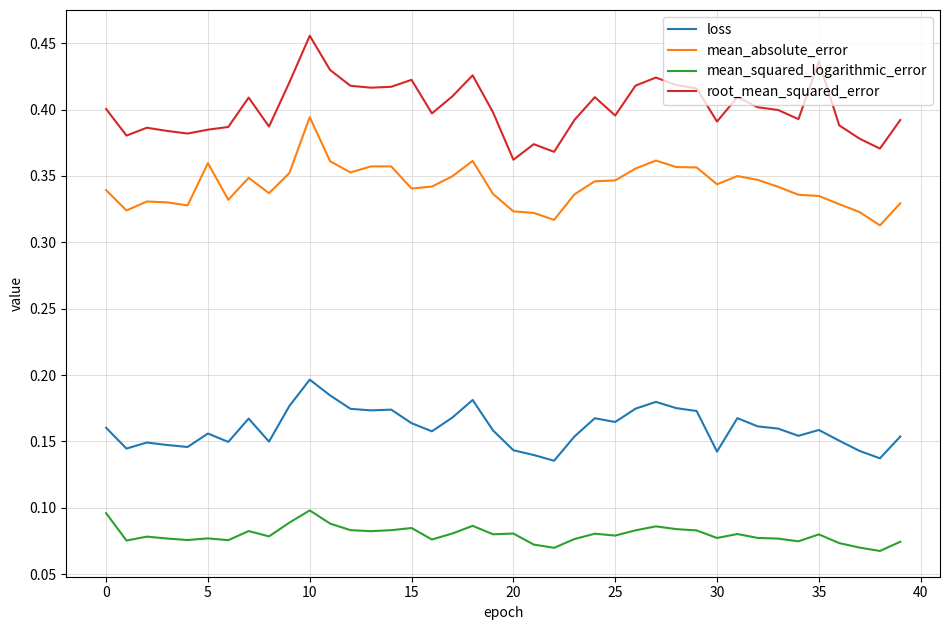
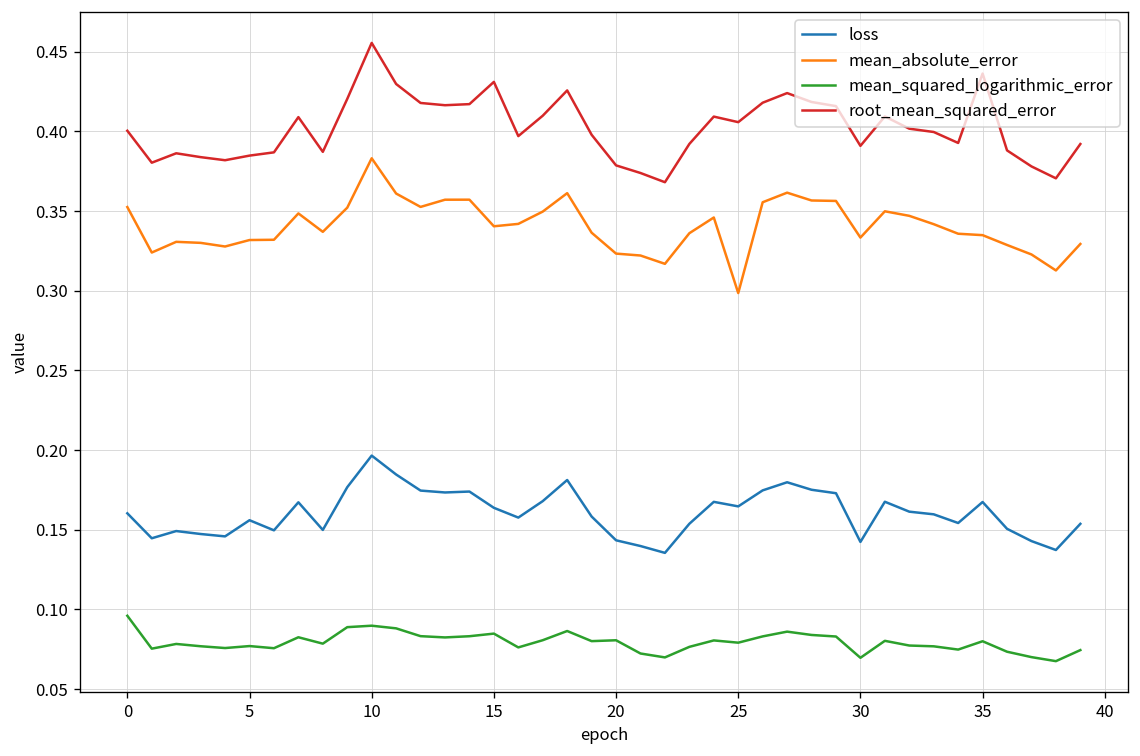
mean_absolute_error, 0: 0.339 -> 0.353
mean_absolute_error, 5: 0.360 -> 0.332
mean_absolute_error, 10: 0.394 -> 0.383
mean_squared_logarithmic_error, 10: 0.098 -> 0.090
root_mean_squared_error, 15: 0.422 -> 0.431
root_mean_squared_error, 20: 0.362 -> 0.379
mean_absolute_error, 25: 0.347 -> 0.299
root_mean_squared_error, 25: 0.395 -> 0.406
mean_absolute_error, 30: 0.344 -> 0.333
mean_squared_logarithmic_error, 30: 0.077 -> 0.070
loss, 35: 0.159 -> 0.167
